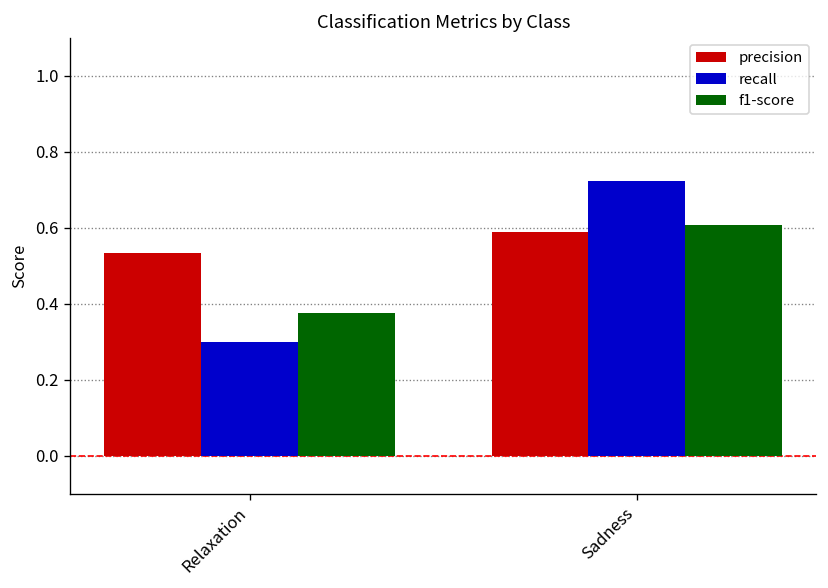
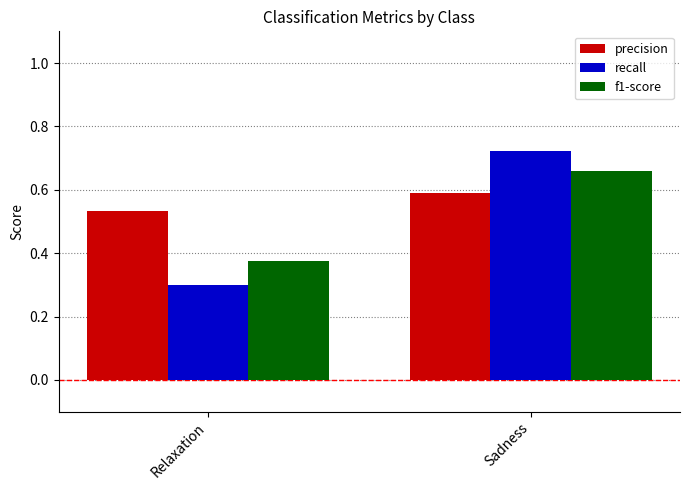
f1-score, Sadness: 0.61 -> 0.66
